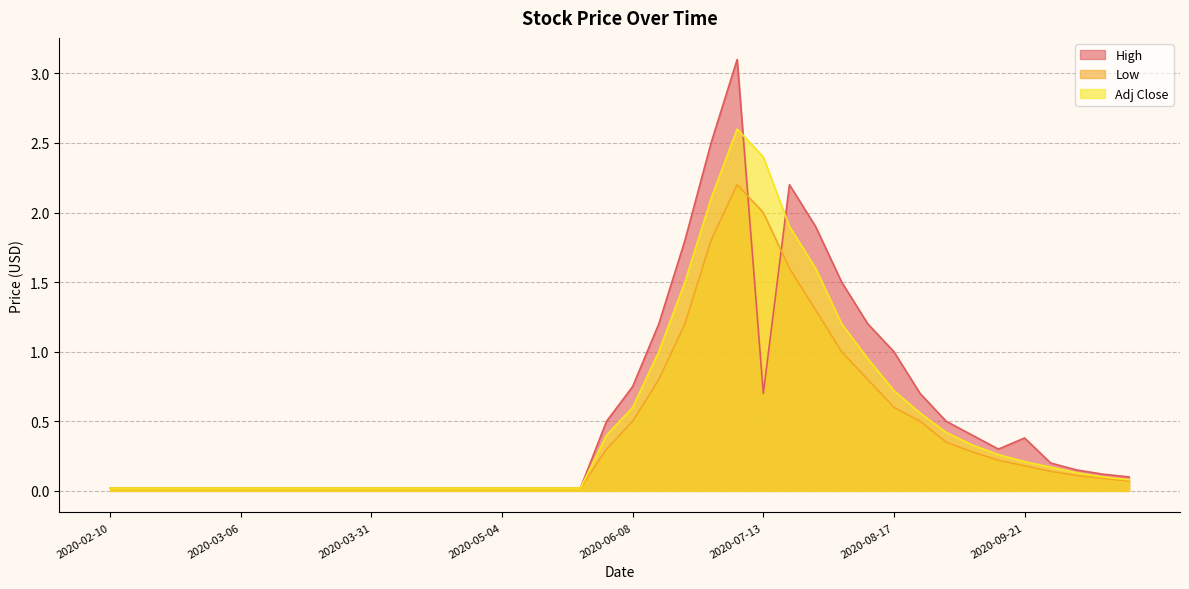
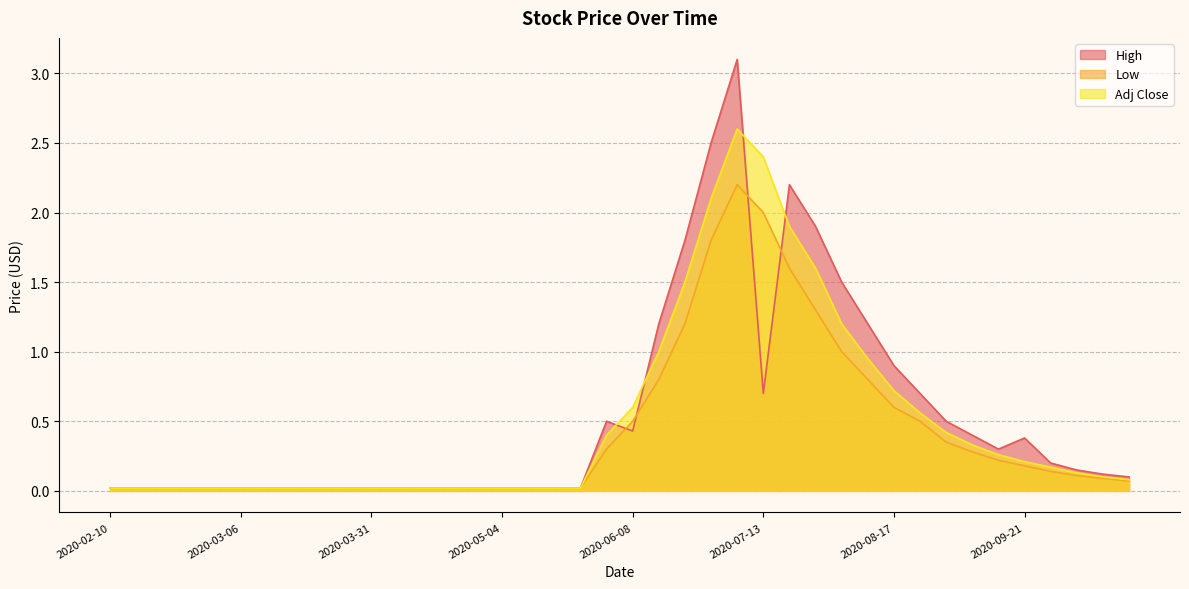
High, 2020-06-08: 0.75 -> 0.43
High, 2020-08-17: 1.0 -> 0.9
